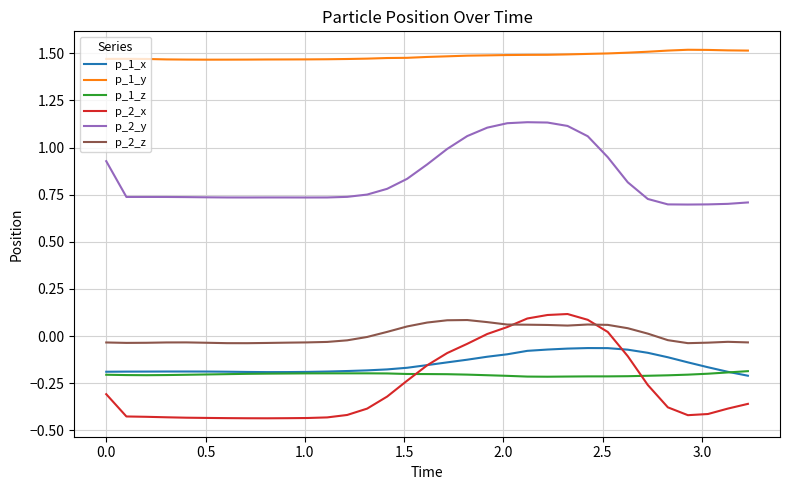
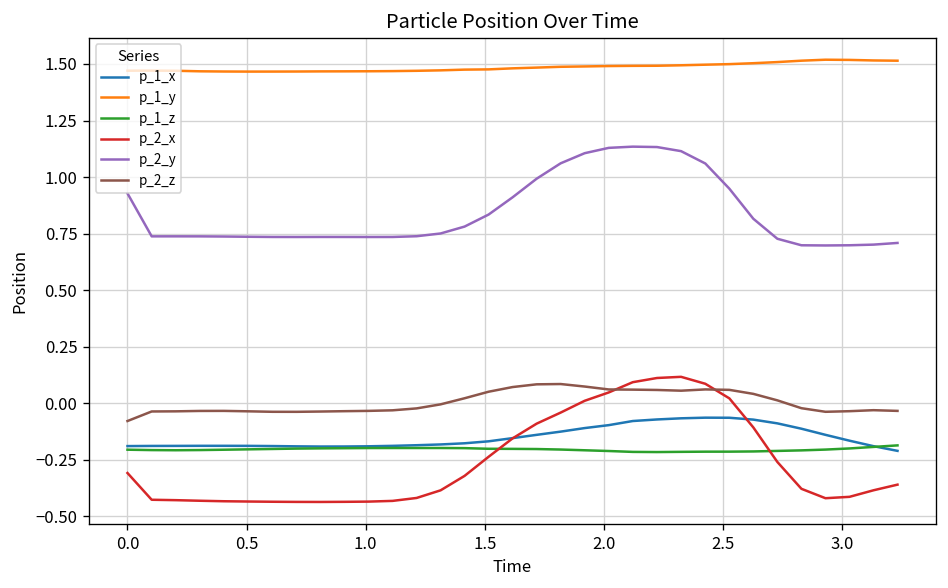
p_2_z, 0.0: -0.03 -> -0.08
